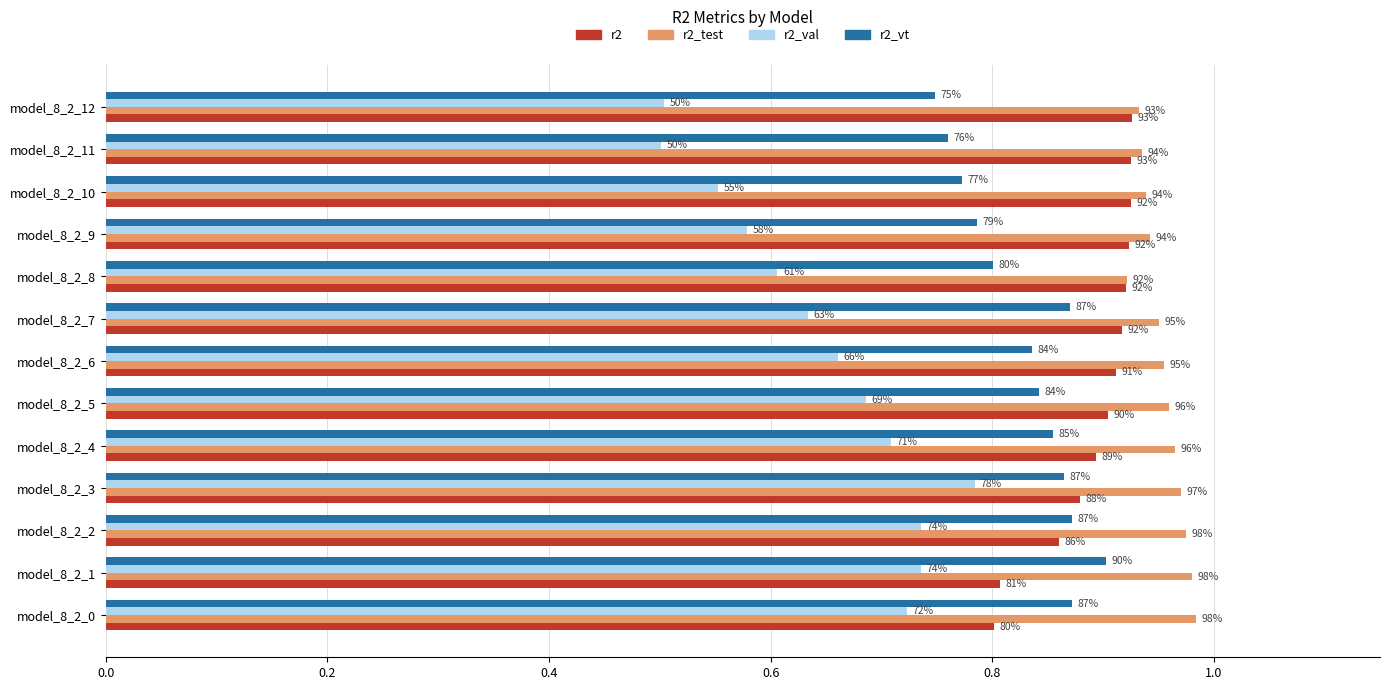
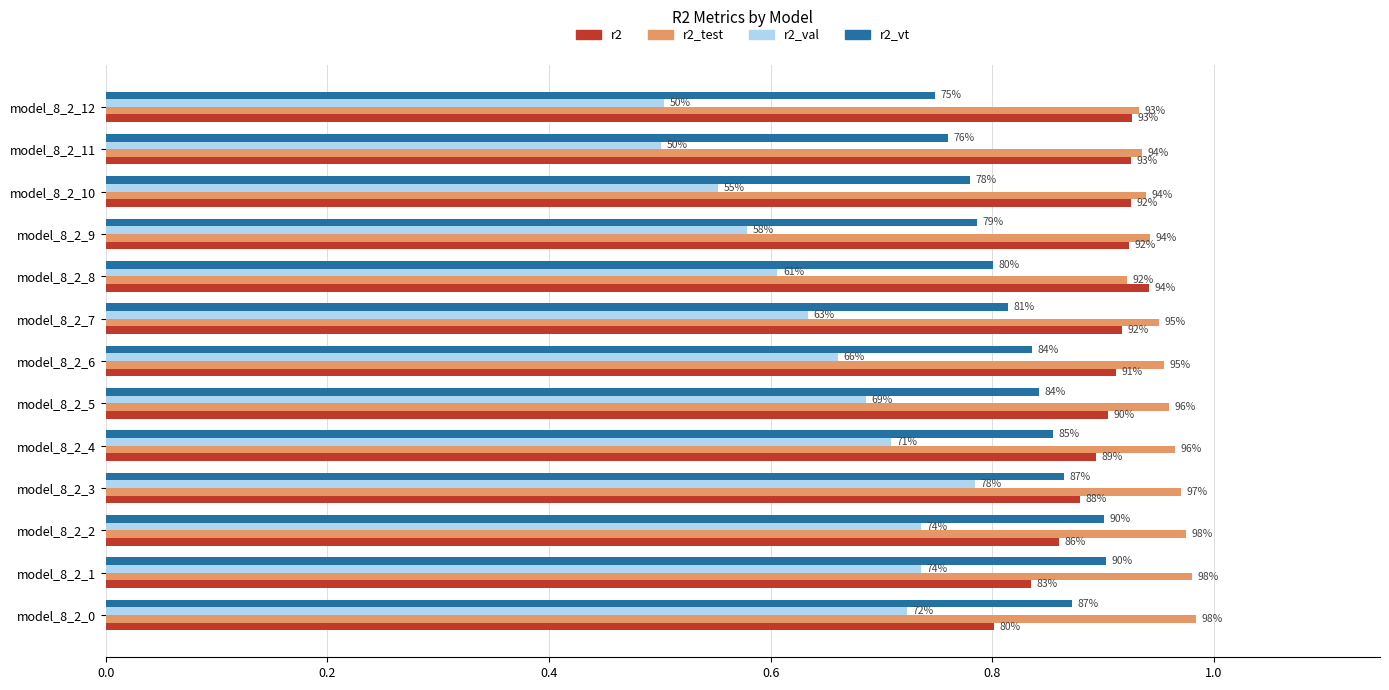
r2_vt, model_8_2_10: 77% -> 78%
r2, model_8_2_8: 92% -> 94%
r2_vt, model_8_2_7: 87% -> 81%
r2_vt, model_8_2_2: 87% -> 90%
r2, model_8_2_1: 81% -> 83%
